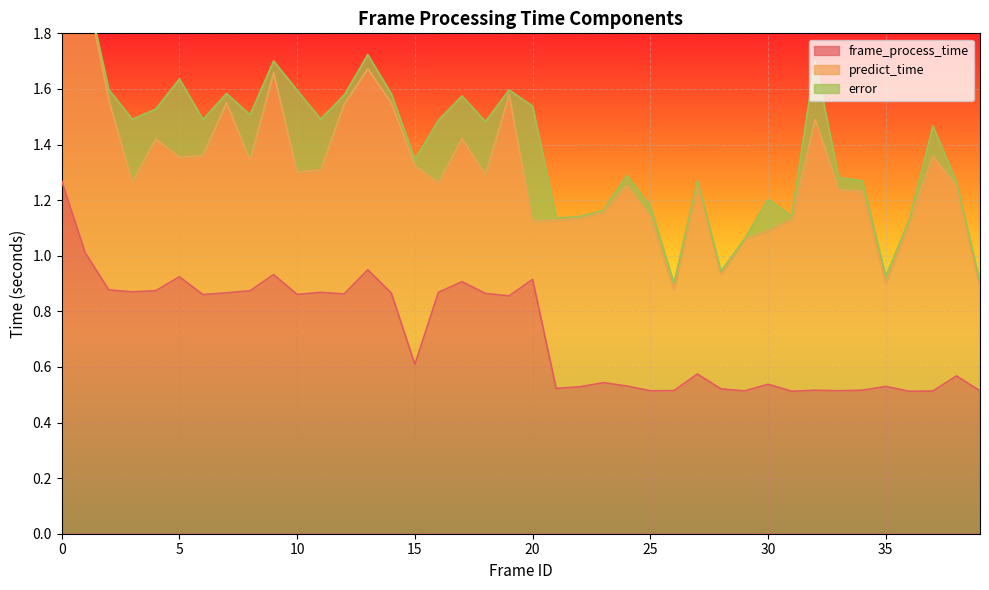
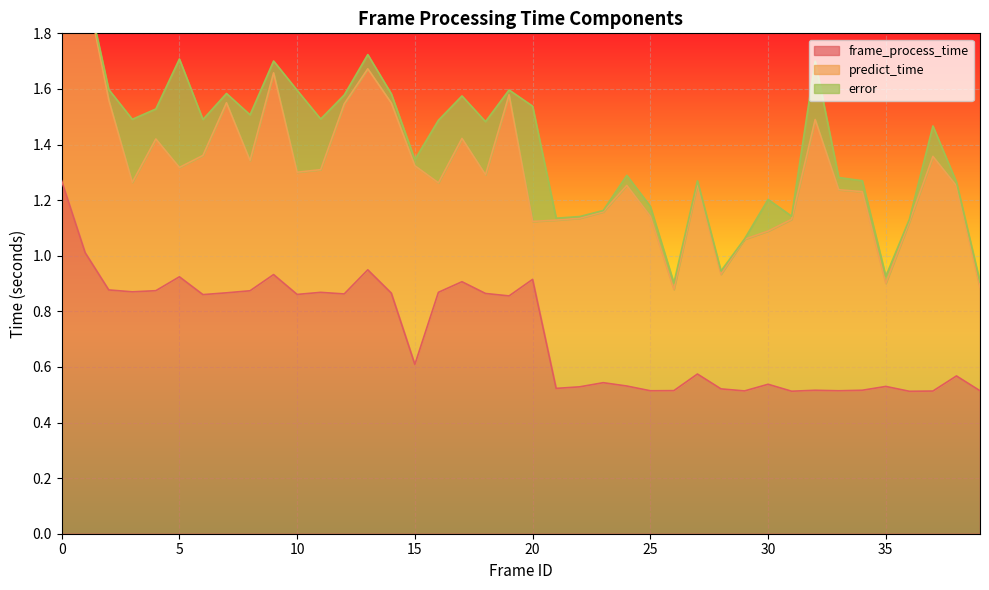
predict_time, 5: 0.43 -> 0.39
error, 5: 0.28 -> 0.39
